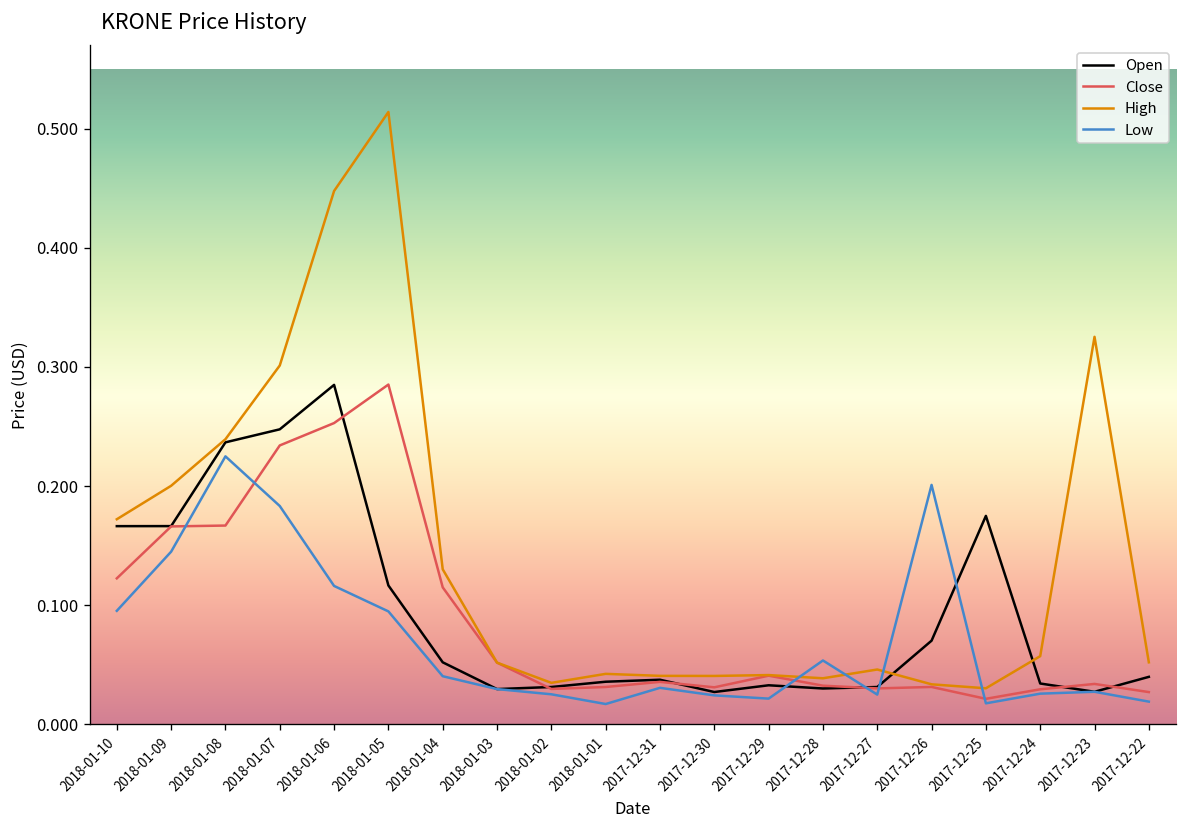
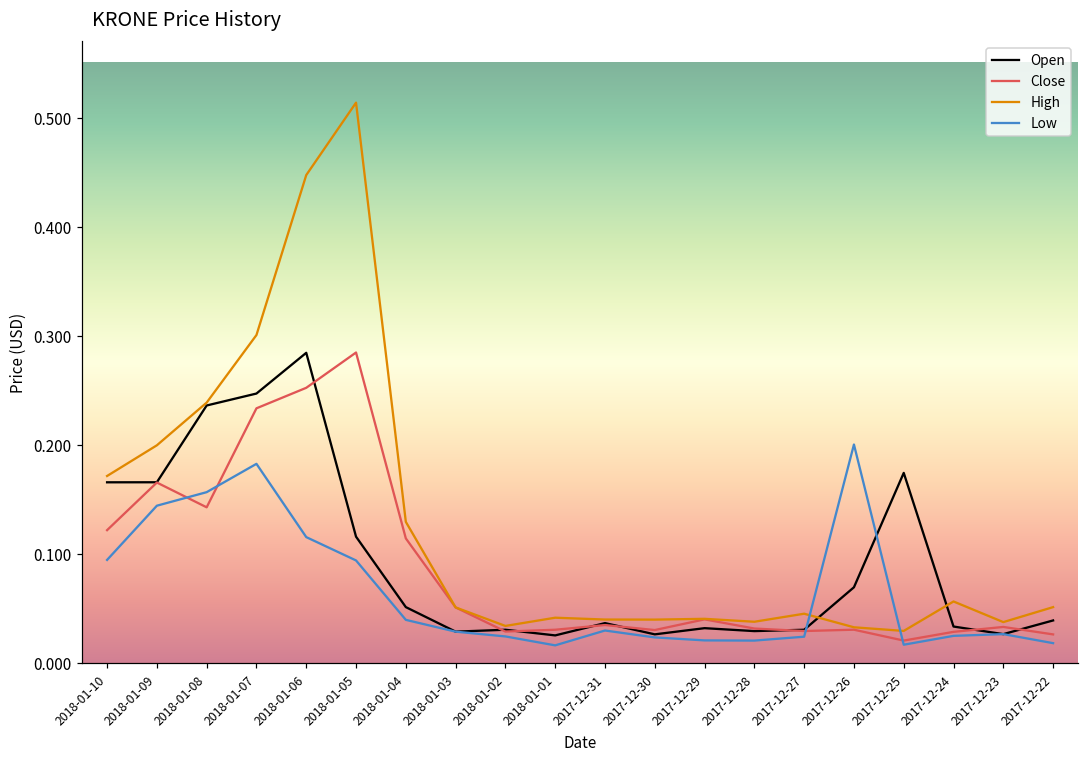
Close, 2018-01-08: 0.17 -> 0.14
Low, 2018-01-08: 0.22 -> 0.16
Open, 2018-01-01: 0.04 -> 0.03
Low, 2017-12-28: 0.05 -> 0.02
High, 2017-12-23: 0.33 -> 0.04
